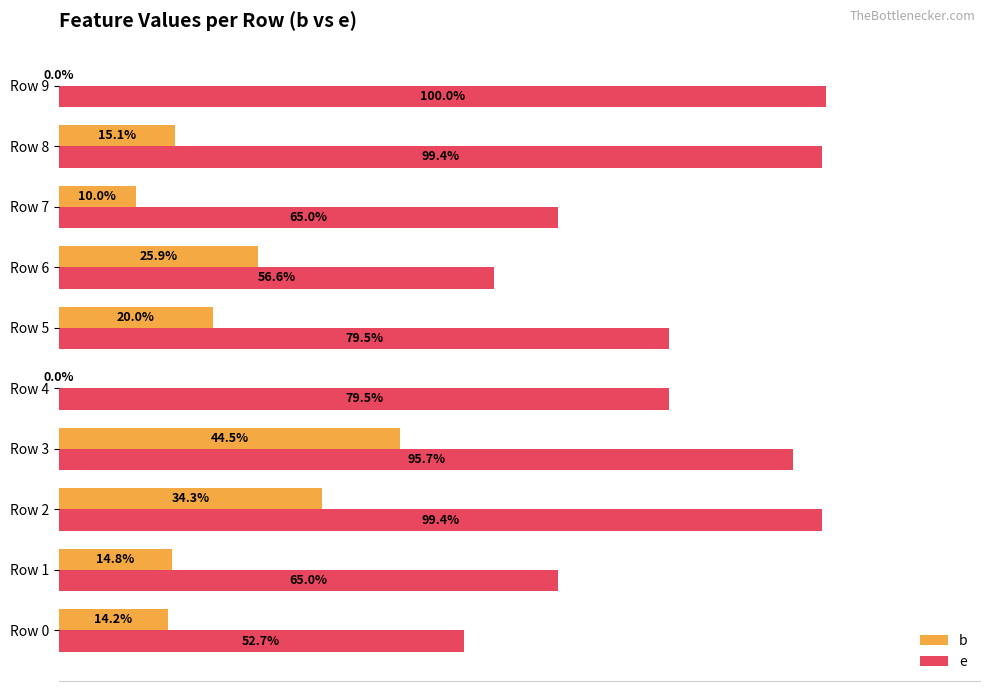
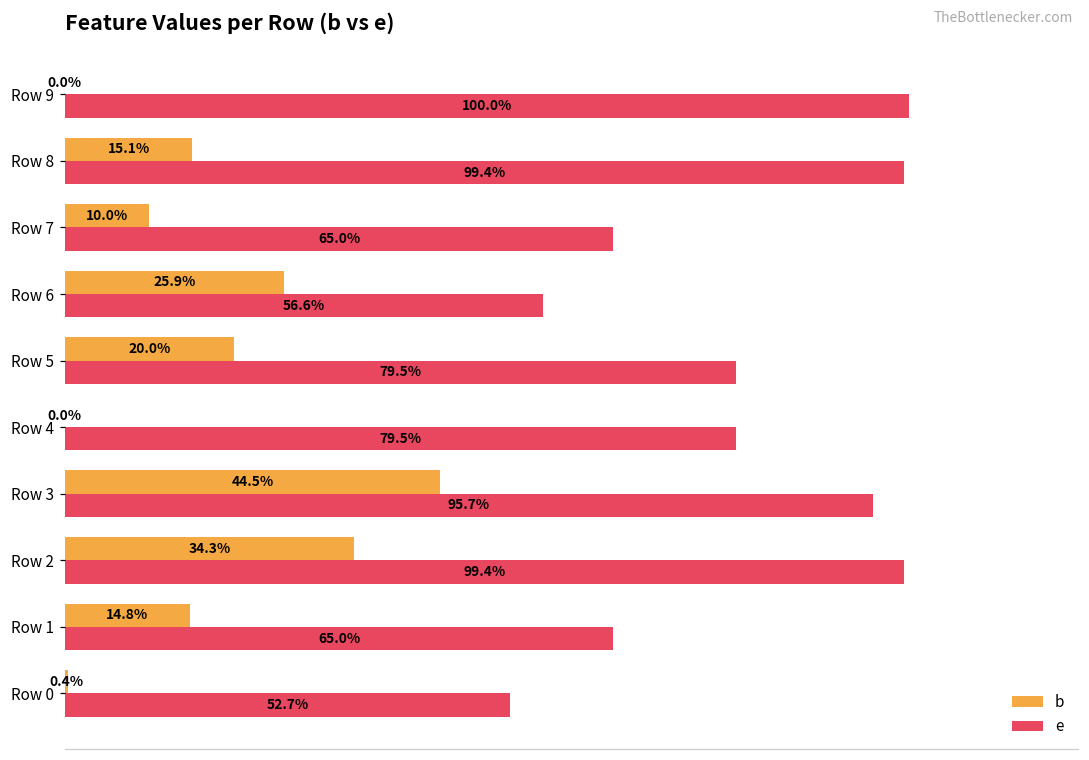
b, Row 0: 14.2% -> 0.4%
